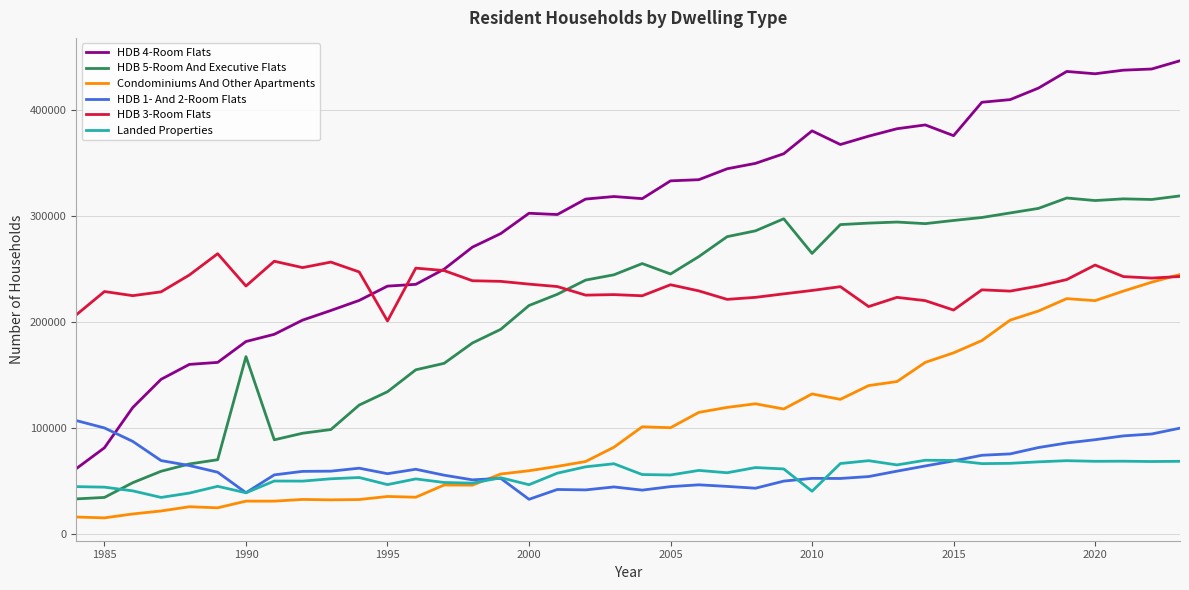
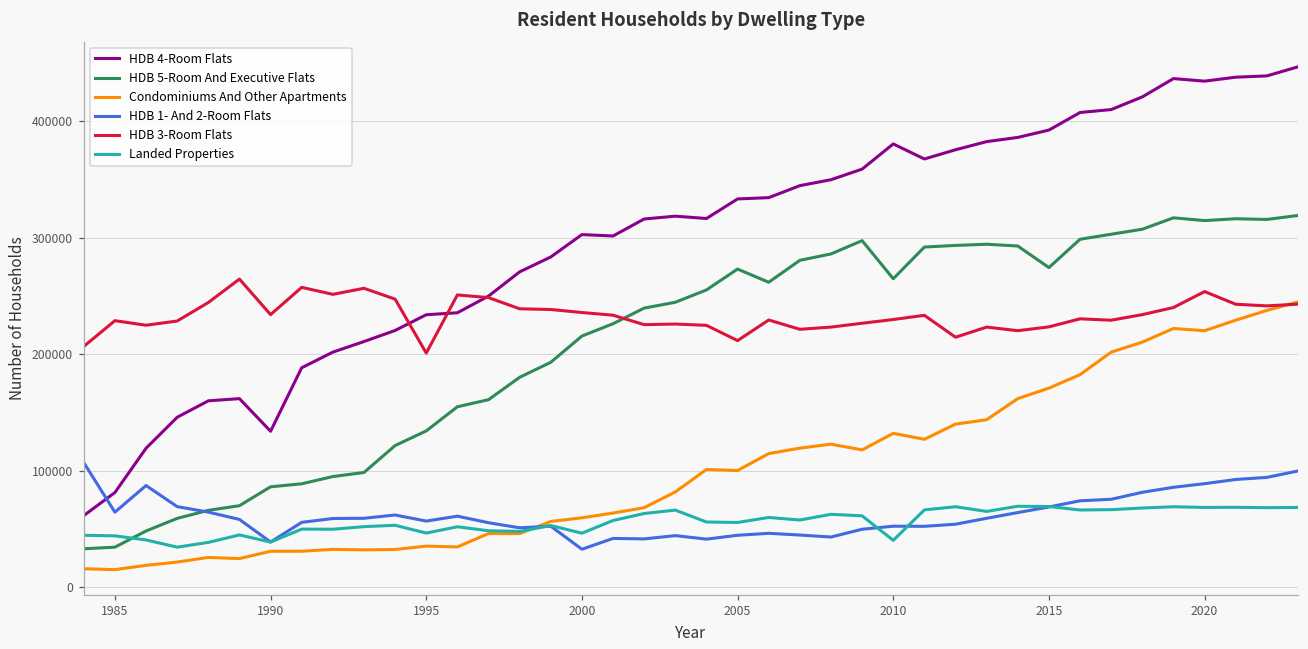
HDB 1- And 2-Room Flats, 1985: 100000 -> 64000
HDB 4-Room Flats, 1990: 182000 -> 134000
HDB 5-Room And Executive Flats, 1990: 167000 -> 86000
HDB 5-Room And Executive Flats, 2005: 245000 -> 273000
HDB 3-Room Flats, 2005: 235000 -> 212000
HDB 4-Room Flats, 2015: 376000 -> 392000
HDB 5-Room And Executive Flats, 2015: 296000 -> 274000
HDB 3-Room Flats, 2015: 211000 -> 223000
